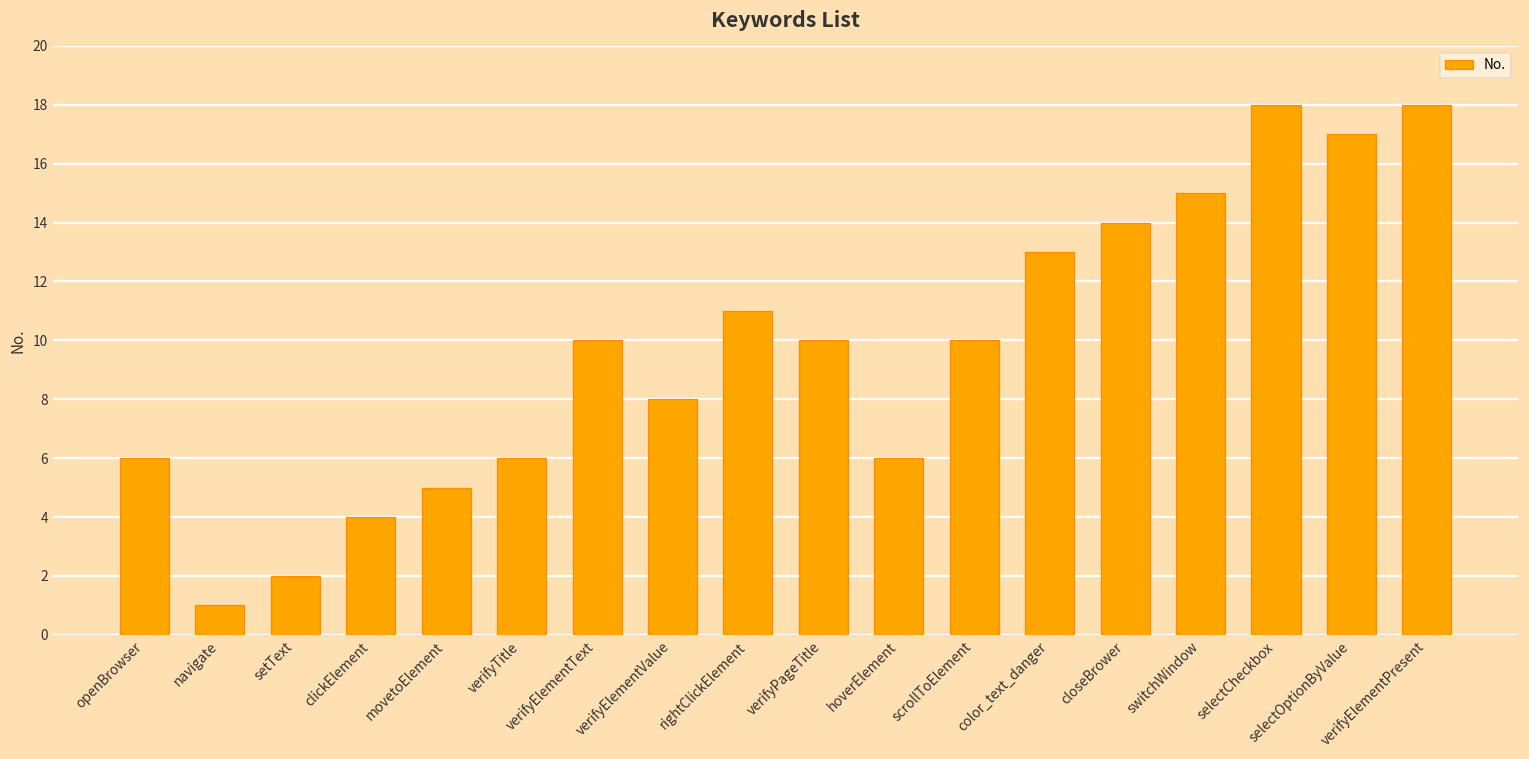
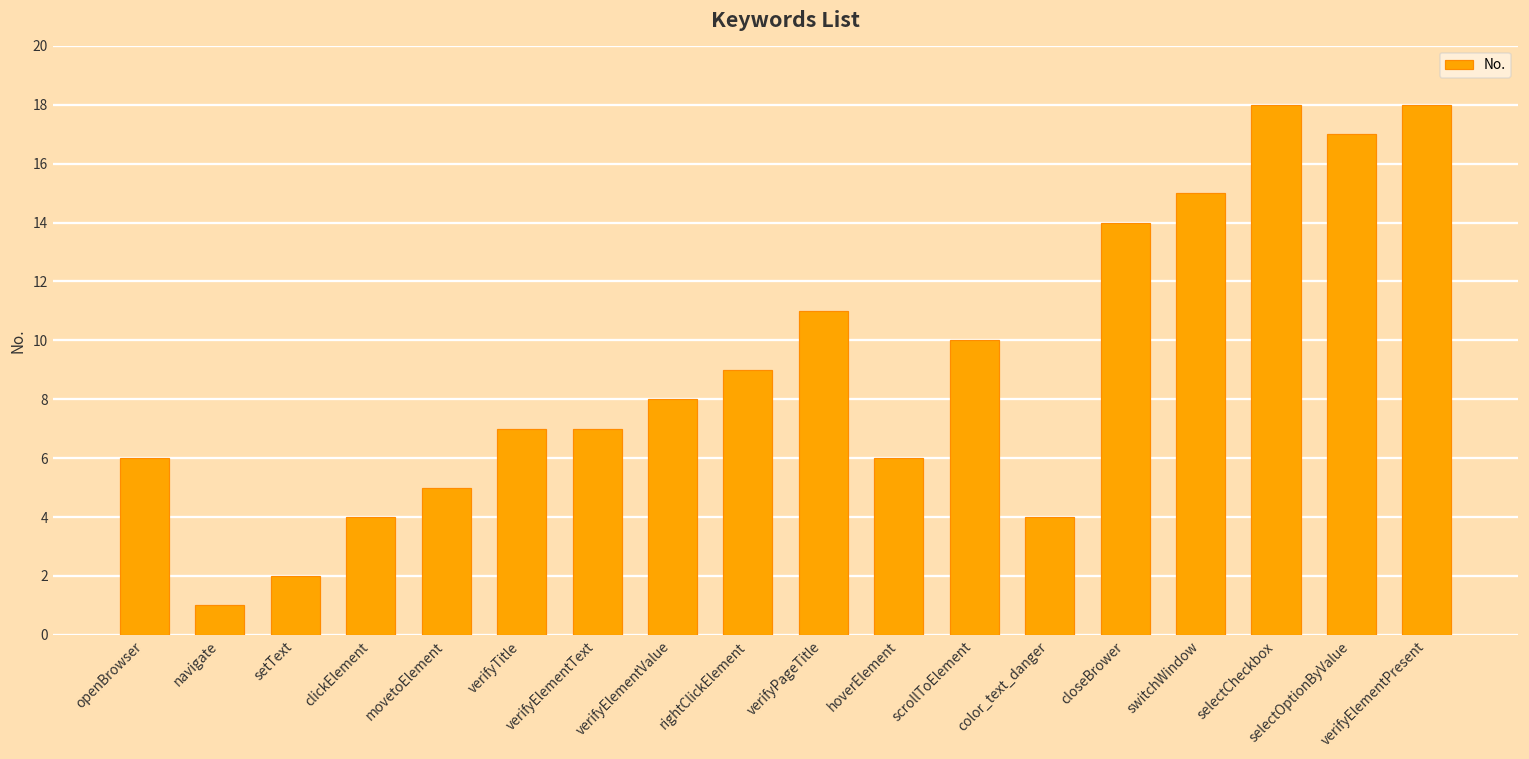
verifyTitle: 6 -> 7
verifyElementText: 10 -> 7
rightClickElement: 11 -> 9
verifyPageTitle: 10 -> 11
color_text_danger: 13 -> 4
